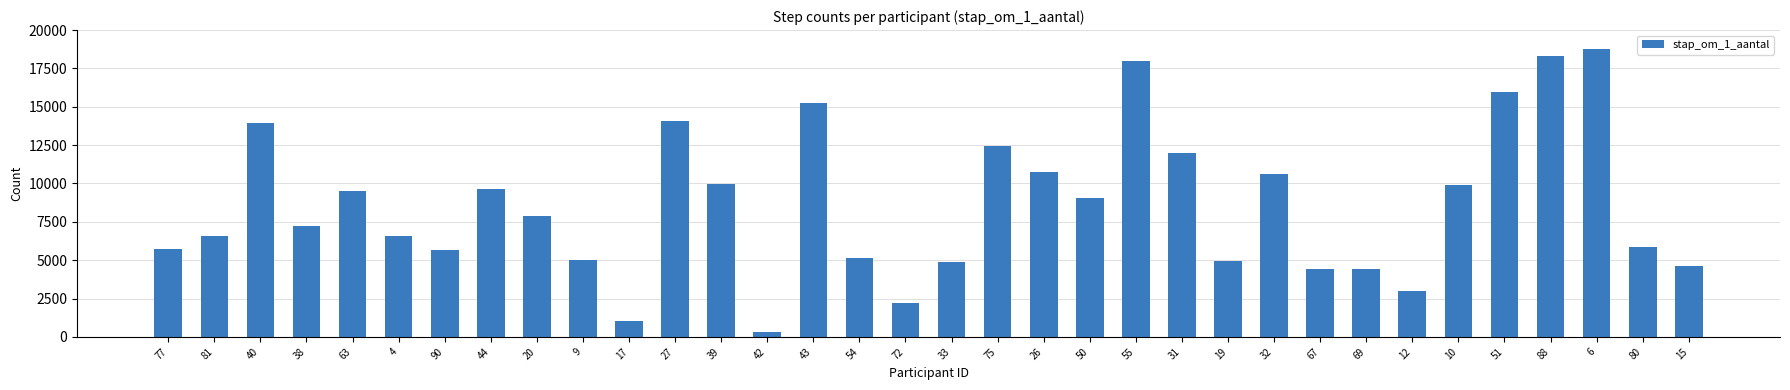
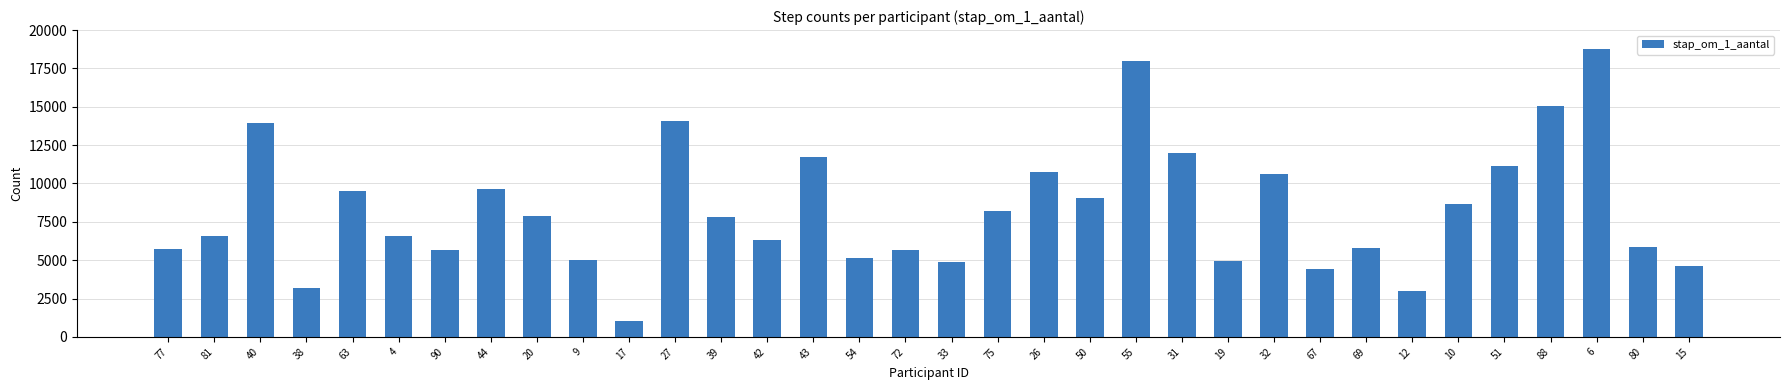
38: 7200 -> 3200
39: 10000 -> 7800
42: 300 -> 6300
43: 15200 -> 11700
72: 2200 -> 5700
75: 12500 -> 8200
69: 4400 -> 5800
10: 9900 -> 8600
51: 15900 -> 11100
88: 18300 -> 15100
